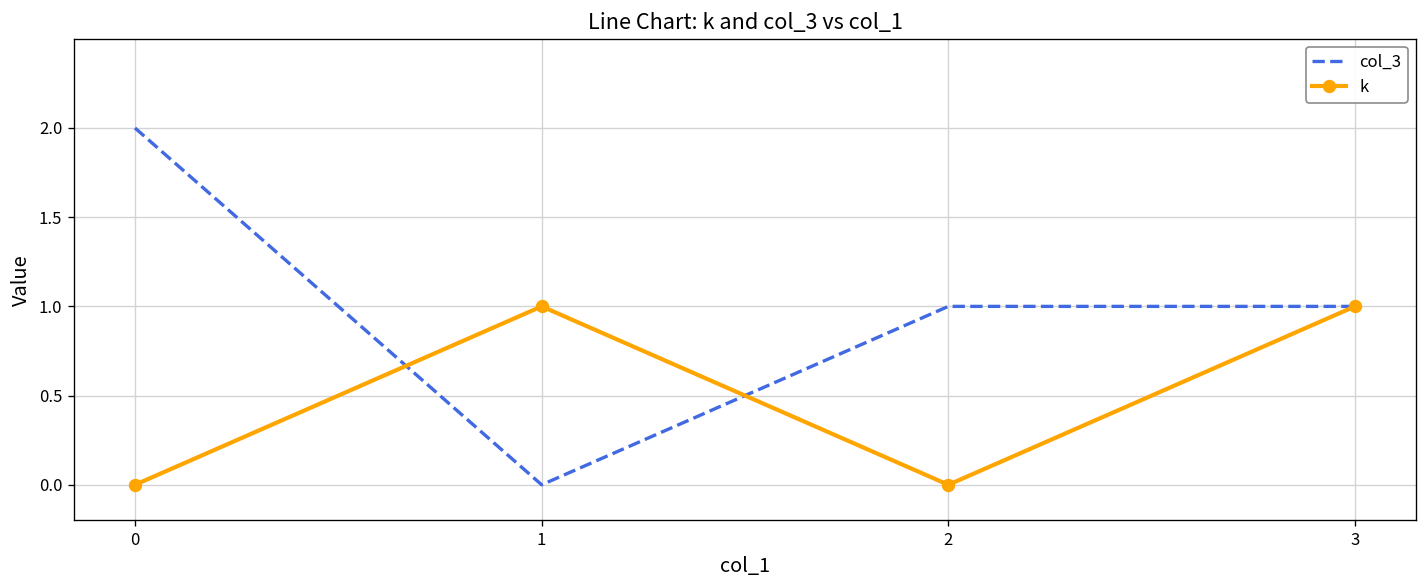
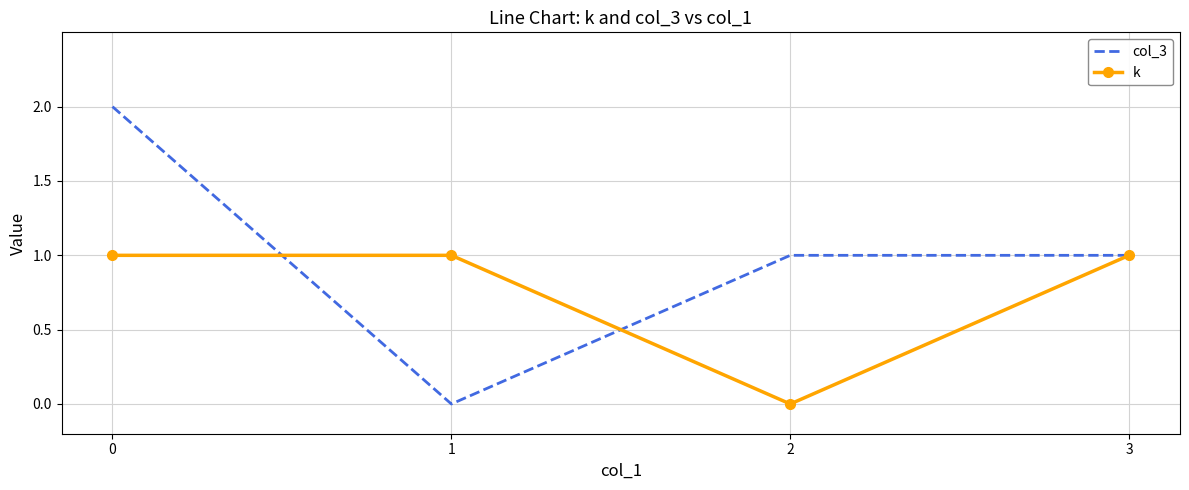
k, 0: 0 -> 1
